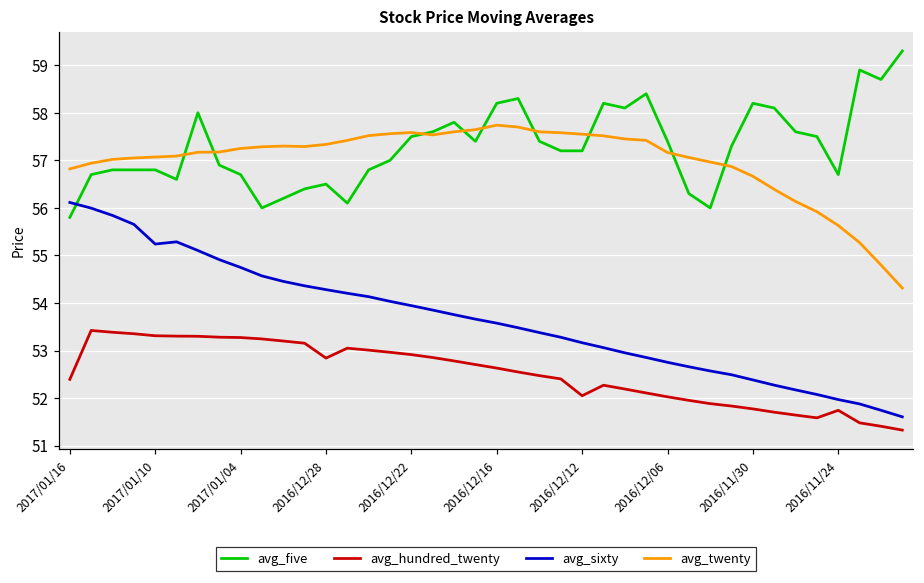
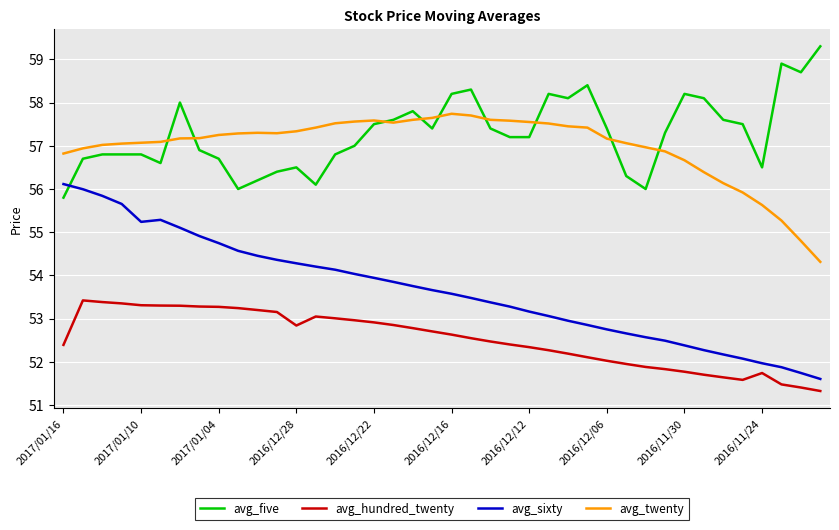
avg_hundred_twenty, 2016/12/12: 52.1 -> 52.3
avg_five, 2016/11/24: 56.7 -> 56.5
